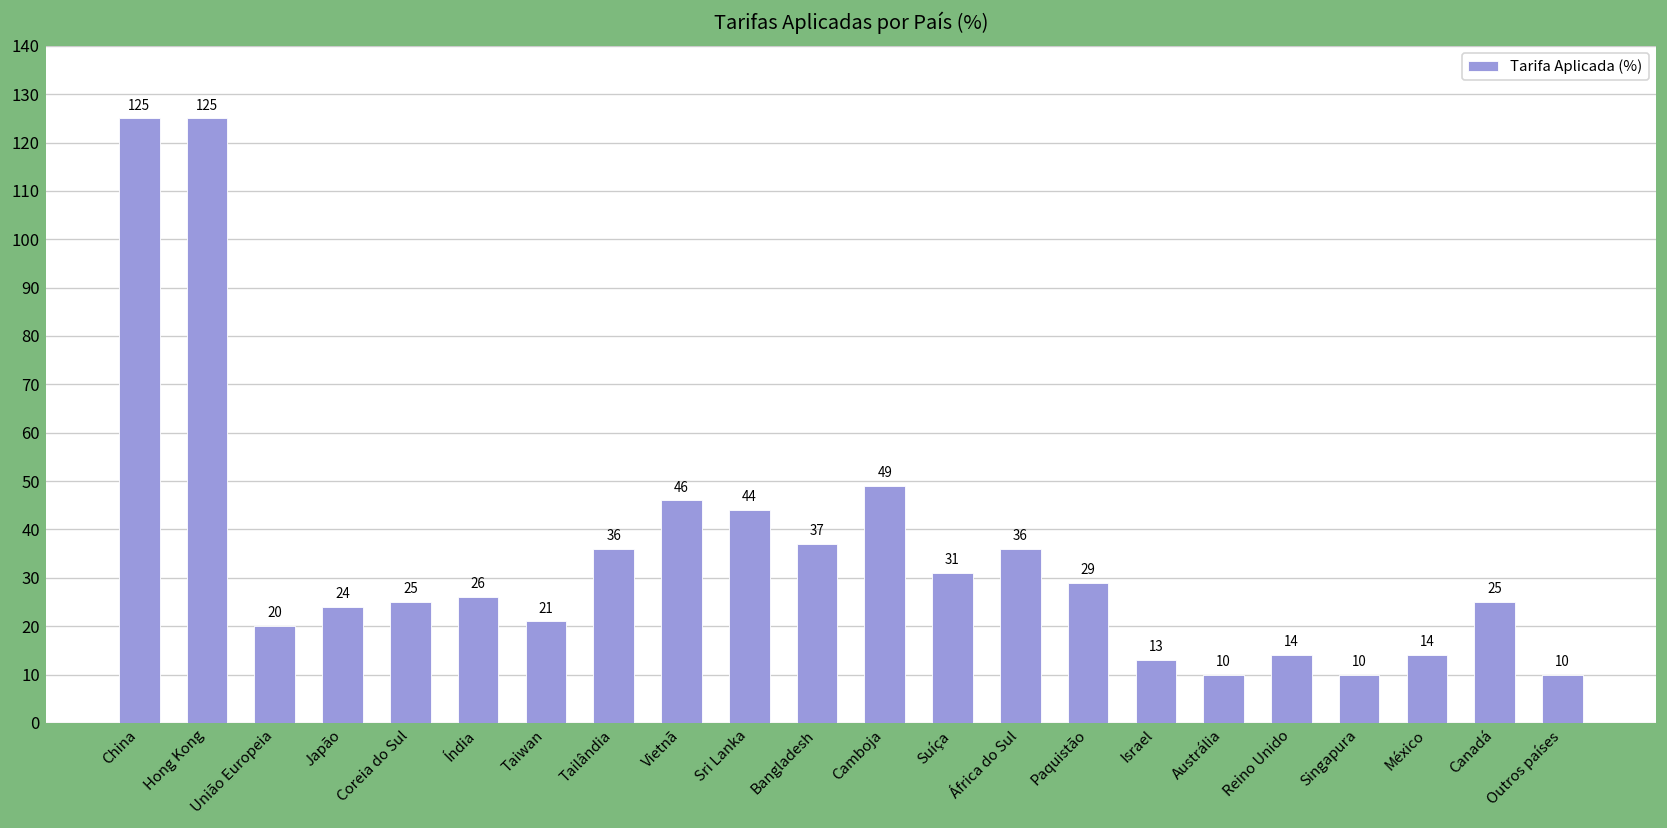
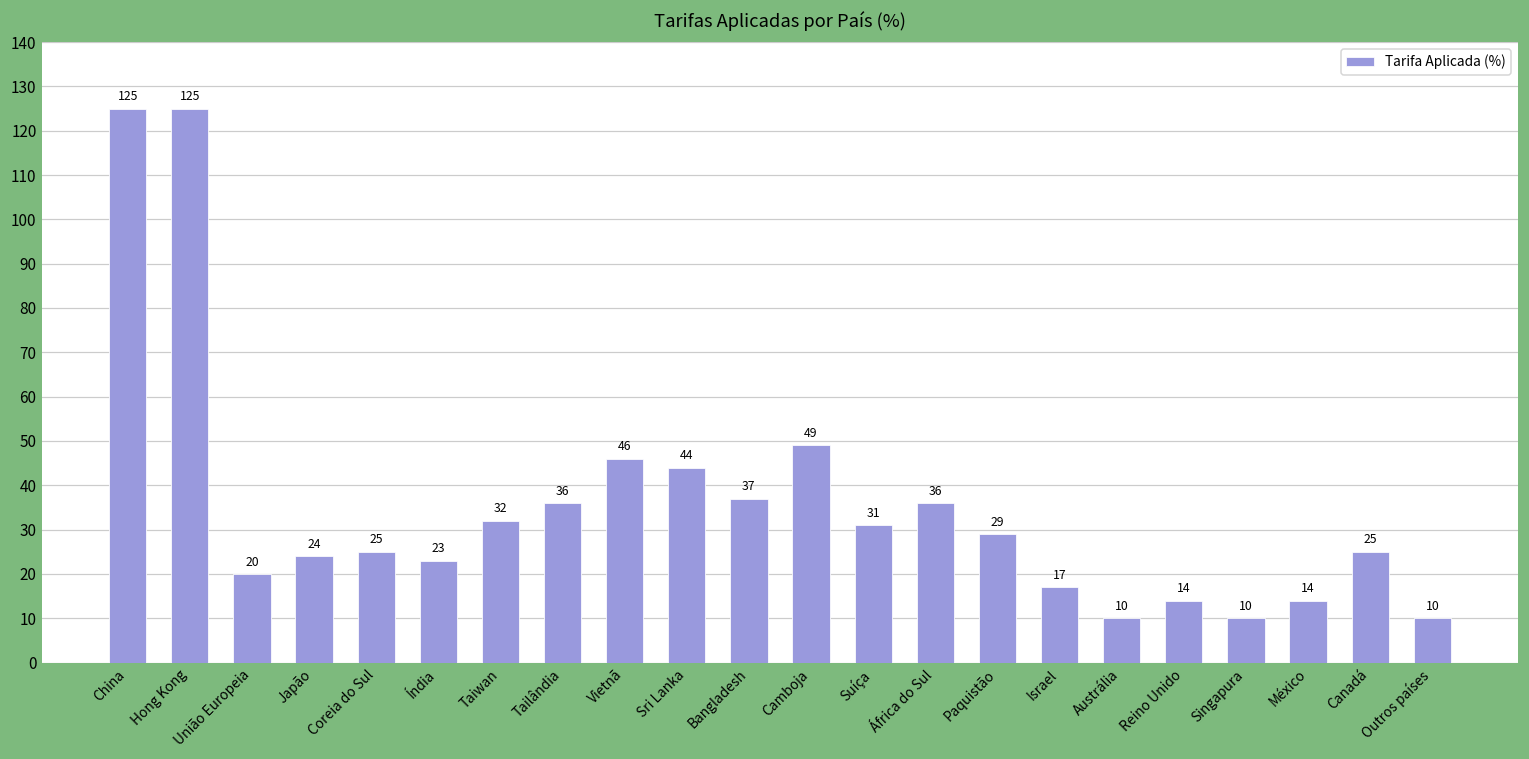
Índia: 26 -> 23
Taiwan: 21 -> 32
Israel: 13 -> 17
